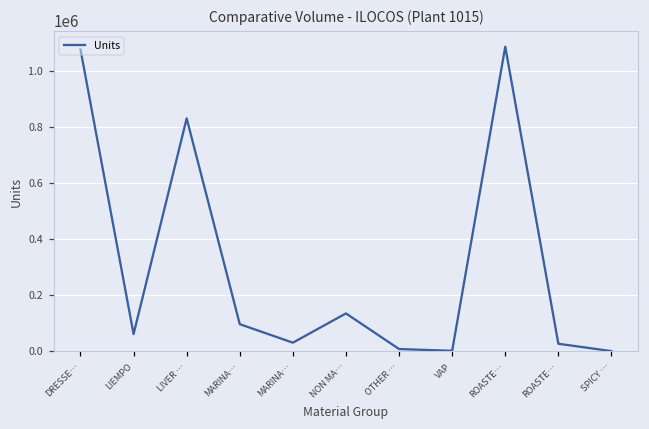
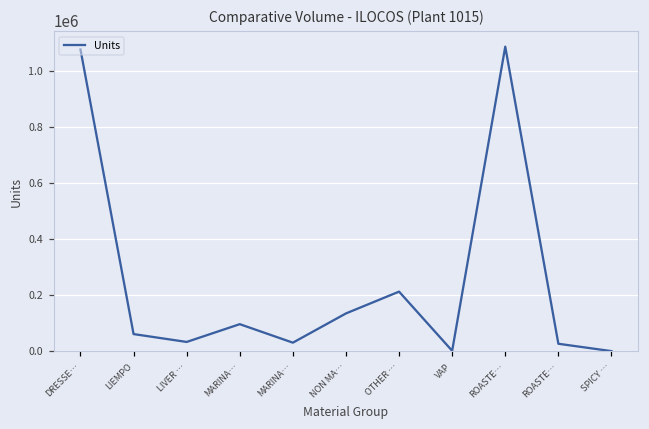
LIVER …: 830000 -> 30000
OTHER …: 10000 -> 210000
